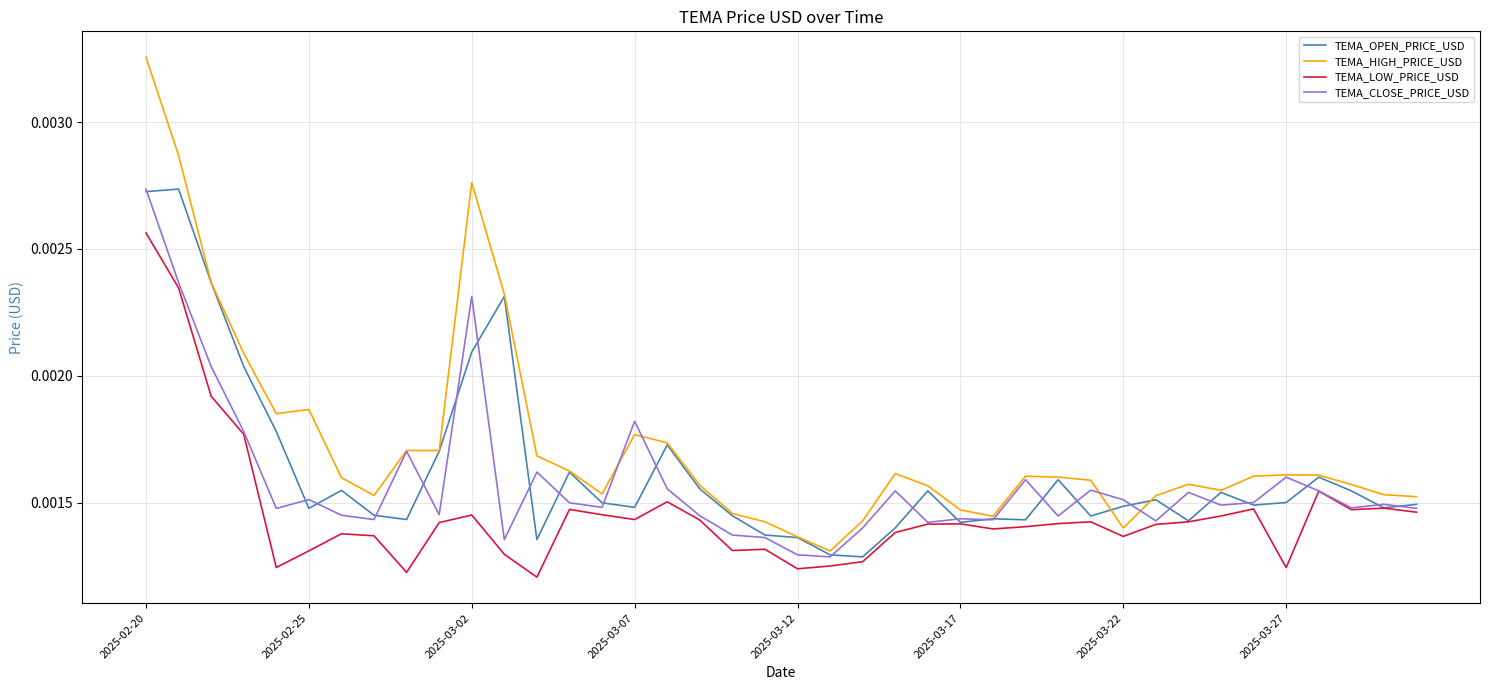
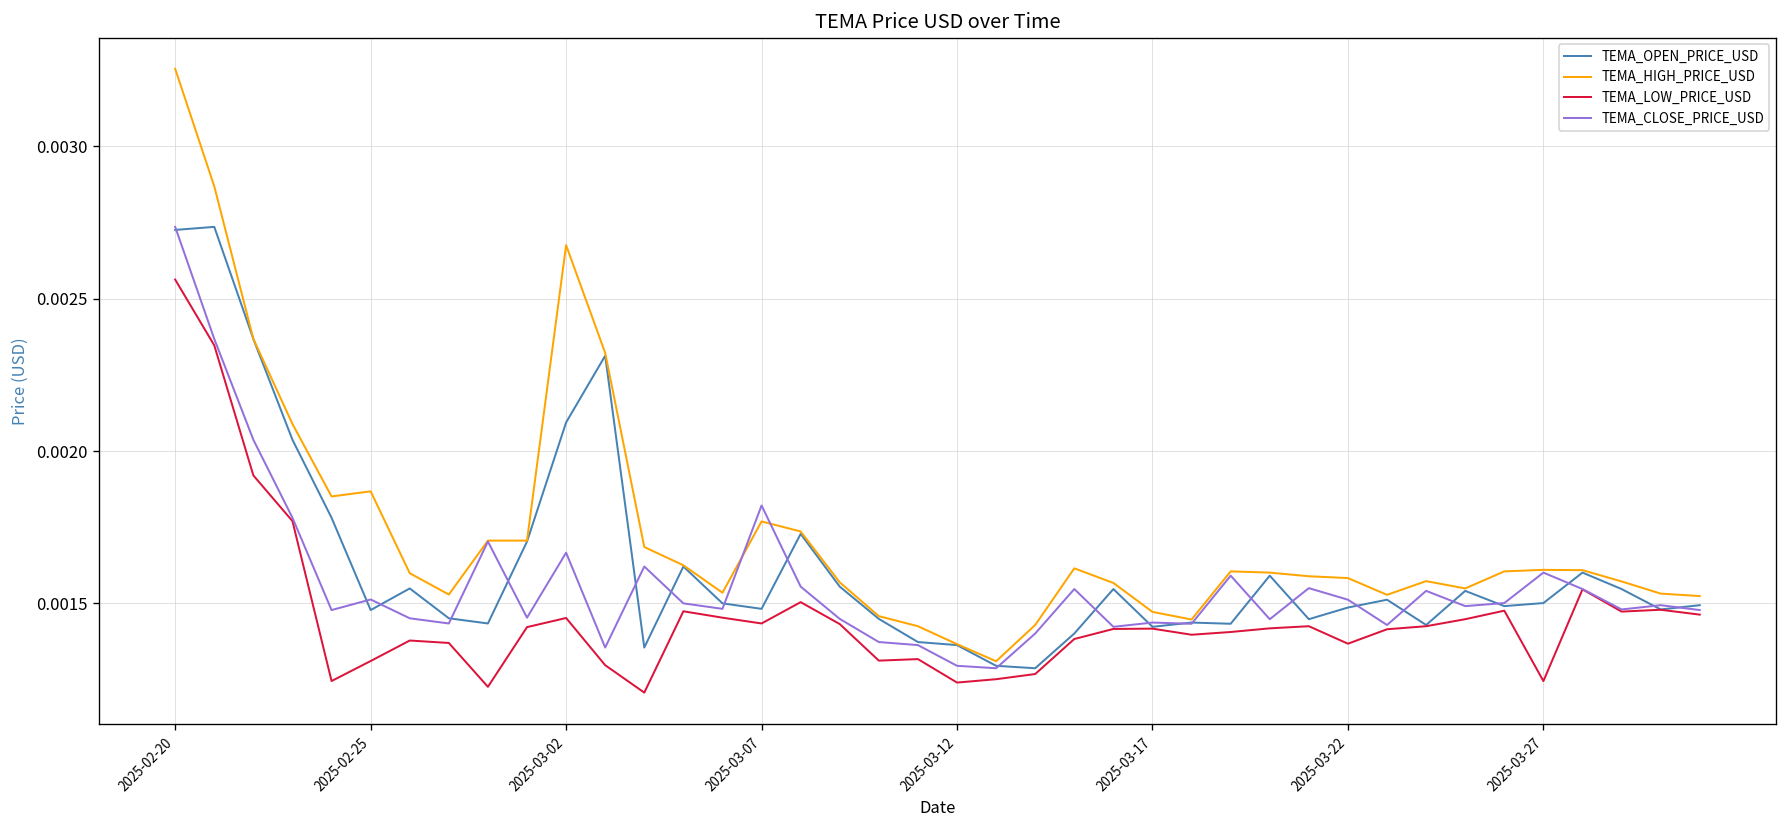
TEMA_HIGH_PRICE_USD, 2025-03-02: 0.00276 -> 0.00268
TEMA_CLOSE_PRICE_USD, 2025-03-02: 0.00231 -> 0.00167
TEMA_HIGH_PRICE_USD, 2025-03-22: 0.00140 -> 0.00158
